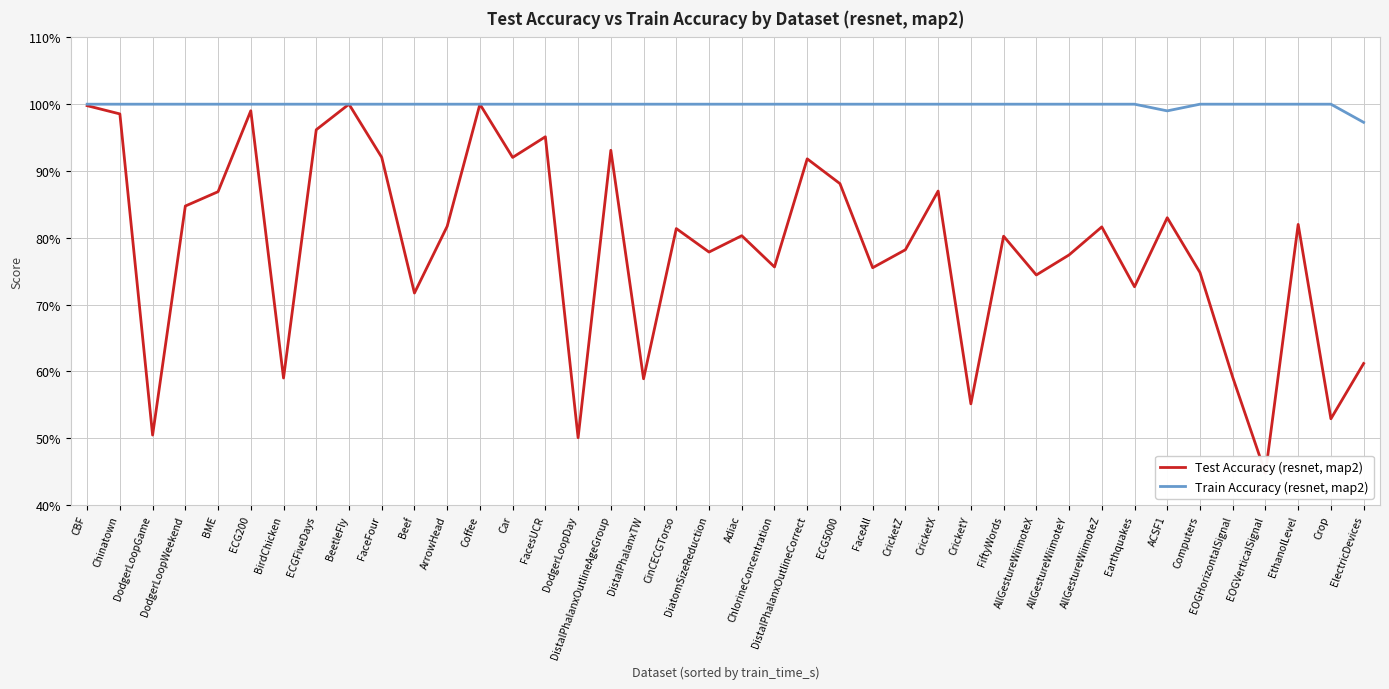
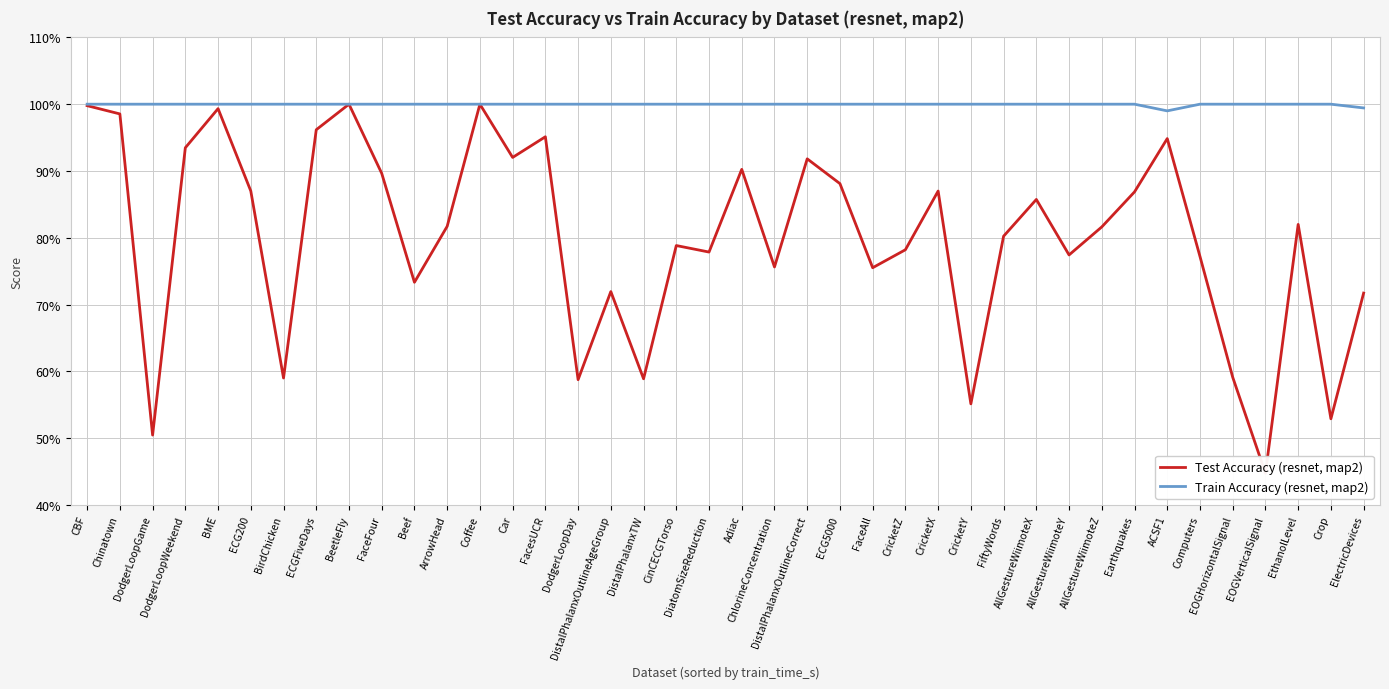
Test Accuracy (resnet, map2), DodgerLoopWeekend: 85% -> 93%
Test Accuracy (resnet, map2), BME: 87% -> 99%
Test Accuracy (resnet, map2), ECG200: 99% -> 87%
Test Accuracy (resnet, map2), FaceFour: 92% -> 90%
Test Accuracy (resnet, map2), Beef: 72% -> 73%
Test Accuracy (resnet, map2), DodgerLoopDay: 50% -> 59%
Test Accuracy (resnet, map2), DistalPhalanxOutlineAgeGroup: 93% -> 72%
Test Accuracy (resnet, map2), CinCECGTorso: 81% -> 79%
Test Accuracy (resnet, map2), Adiac: 80% -> 90%
Test Accuracy (resnet, map2), AllGestureWiimoteX: 74% -> 86%
Test Accuracy (resnet, map2), Earthquakes: 73% -> 87%
Test Accuracy (resnet, map2), ACSF1: 83% -> 95%
Test Accuracy (resnet, map2), Computers: 75% -> 77%
Test Accuracy (resnet, map2), ElectricDevices: 61% -> 72%
Train Accuracy (resnet, map2), ElectricDevices: 97% -> 99%
